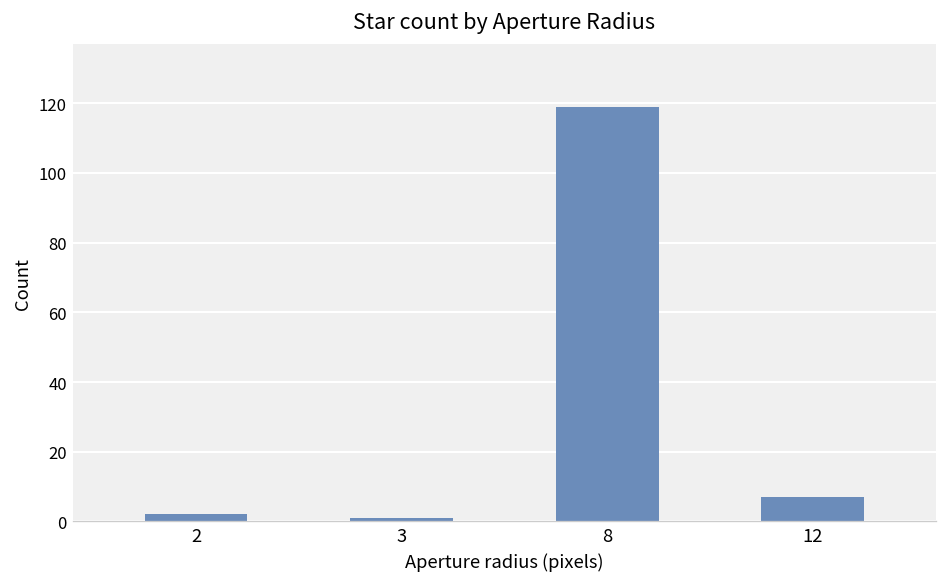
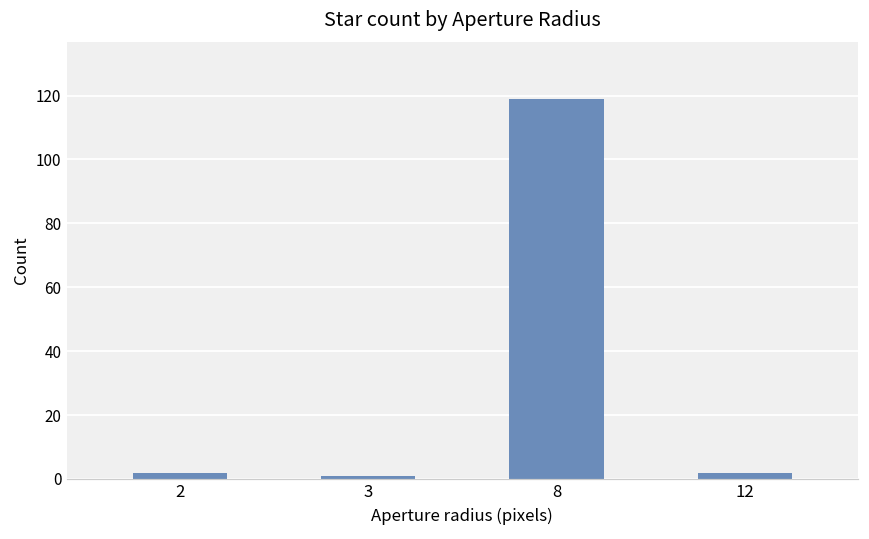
12: 7 -> 2
